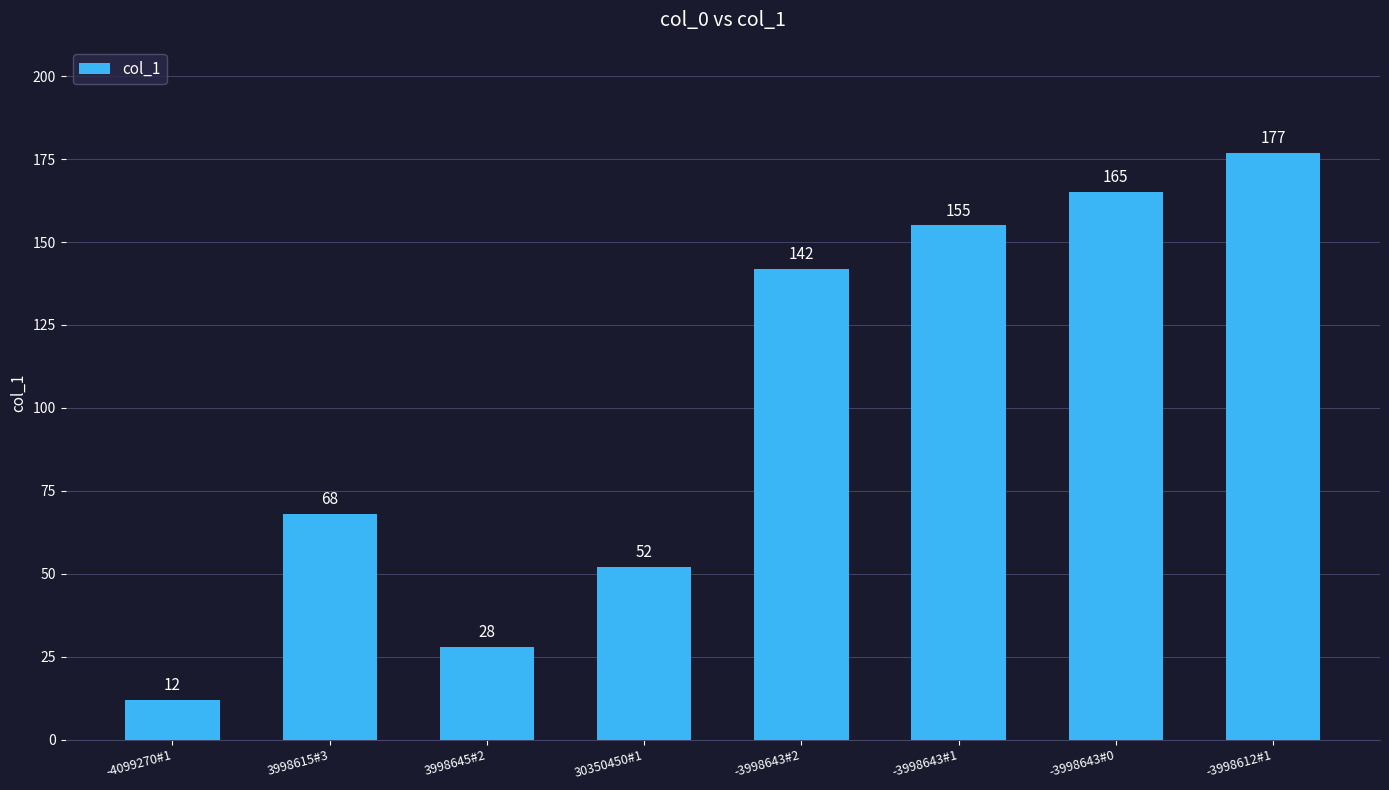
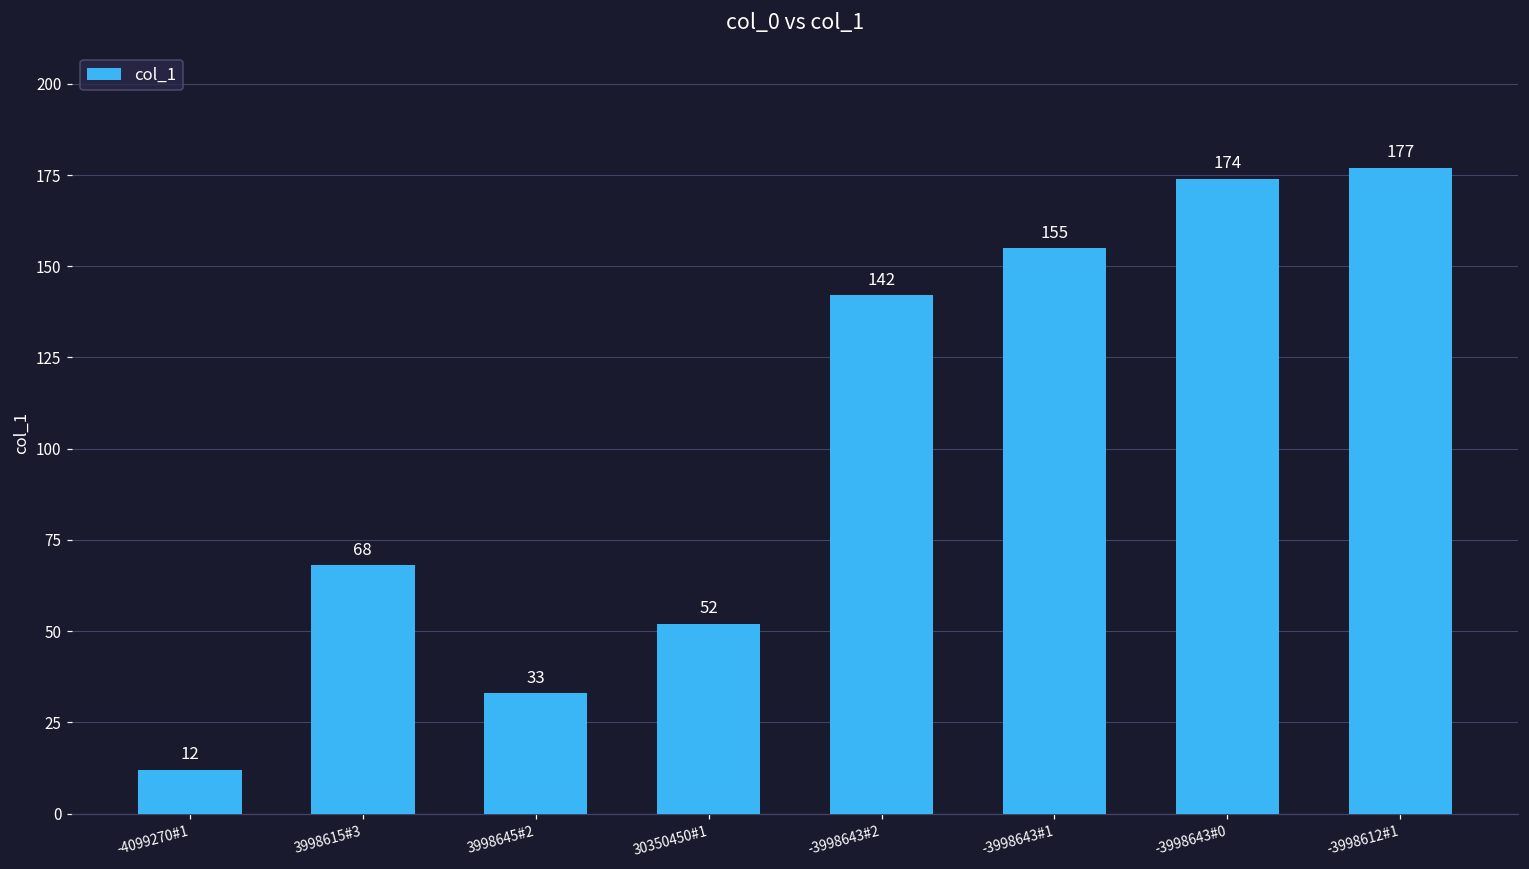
3998645#2: 28 -> 33
-3998643#0: 165 -> 174
